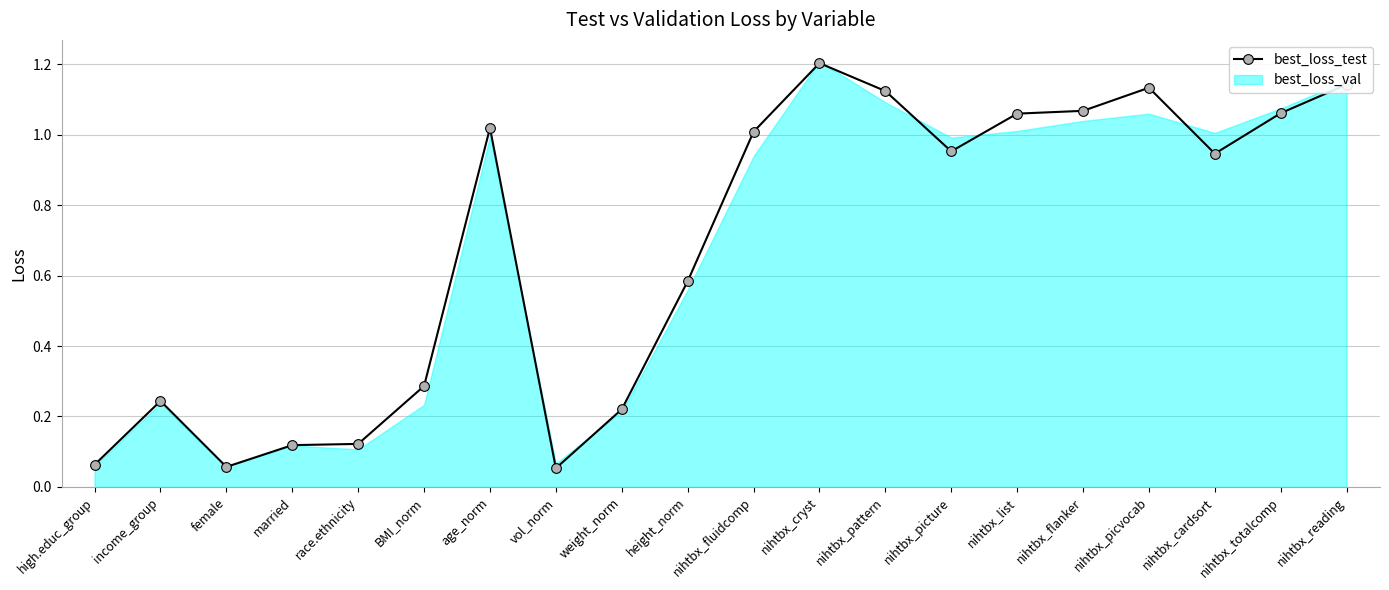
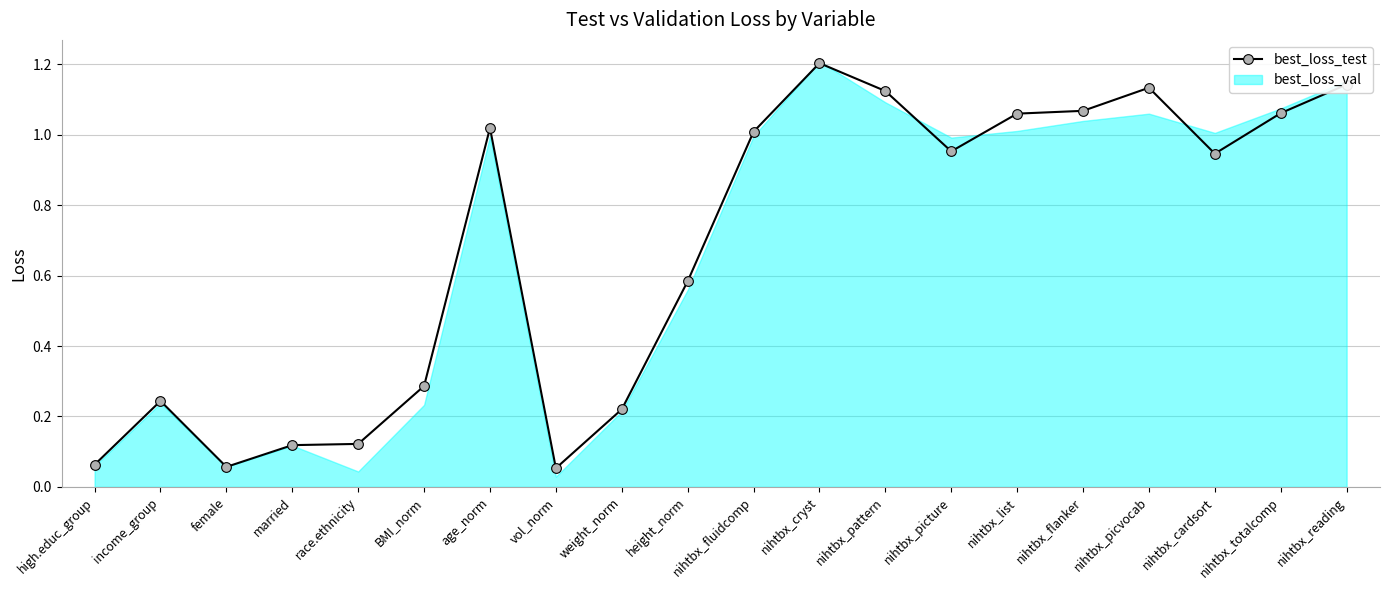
best_loss_val, race.ethnicity: 0.11 -> 0.04
best_loss_val, vol_norm: 0.07 -> 0.03
best_loss_val, nihtbx_fluidcomp: 0.94 -> 1.00
